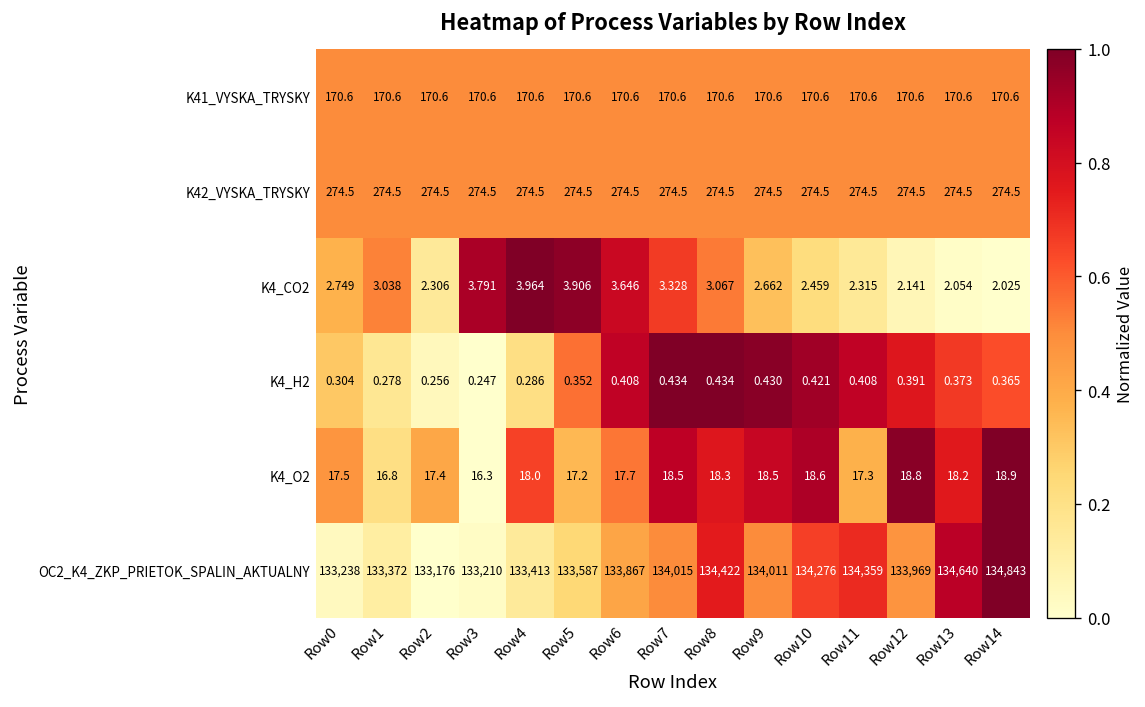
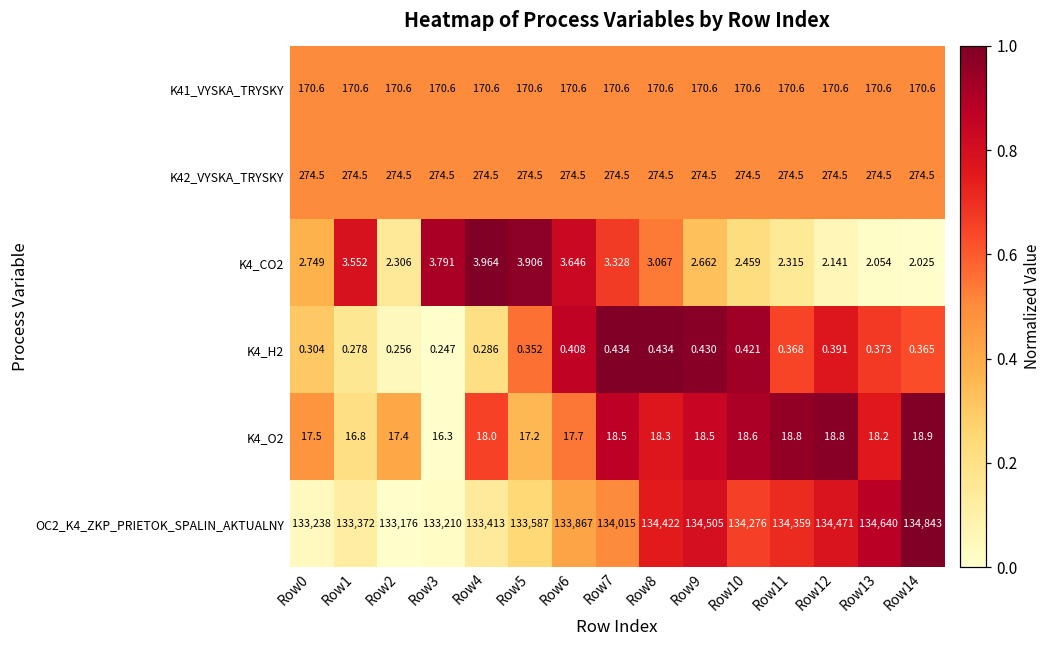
K4_CO2, Row1: 3.038 -> 3.552
K4_H2, Row11: 0.408 -> 0.368
K4_O2, Row11: 17.3 -> 18.8
OC2_K4_ZKP_PRIETOK_SPALIN_AKTUALNY, Row9: 134,011 -> 134,505
OC2_K4_ZKP_PRIETOK_SPALIN_AKTUALNY, Row12: 133,969 -> 134,471
